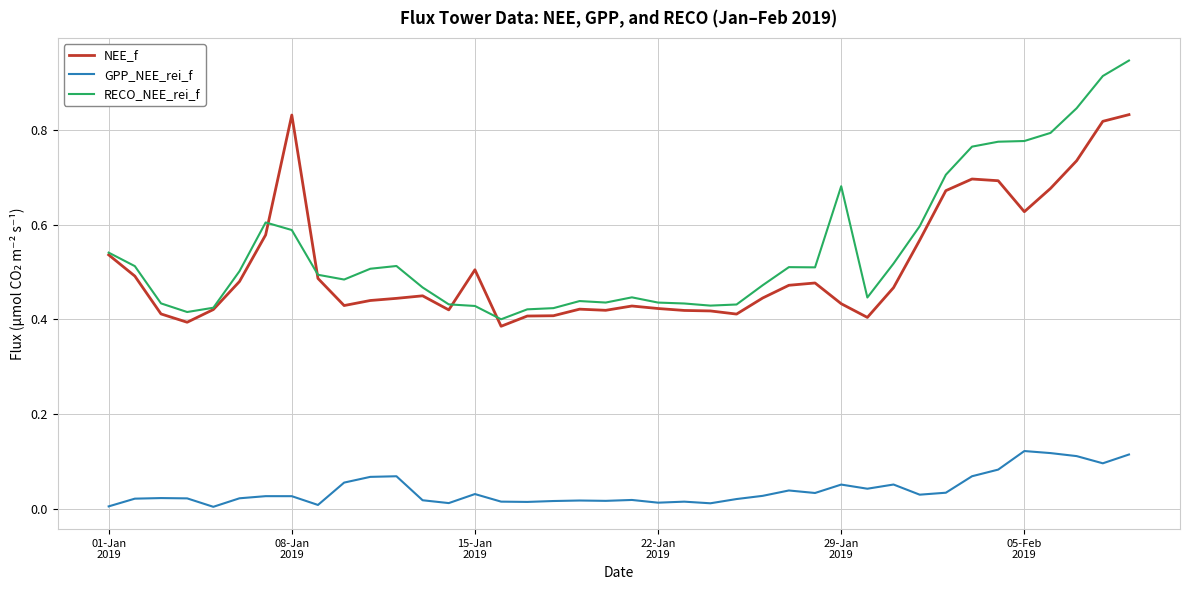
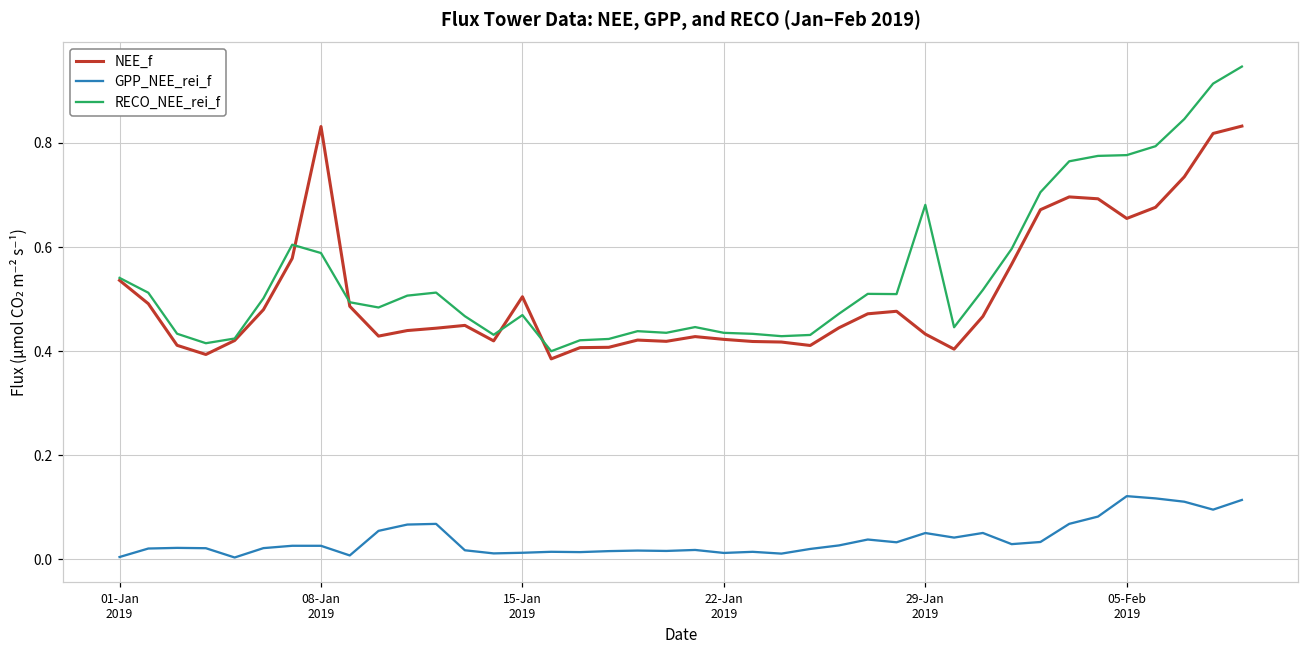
GPP_NEE_rei_f, 15-Jan 2019: 0.03 -> 0.01
RECO_NEE_rei_f, 15-Jan 2019: 0.43 -> 0.47
NEE_f, 05-Feb 2019: 0.63 -> 0.65
